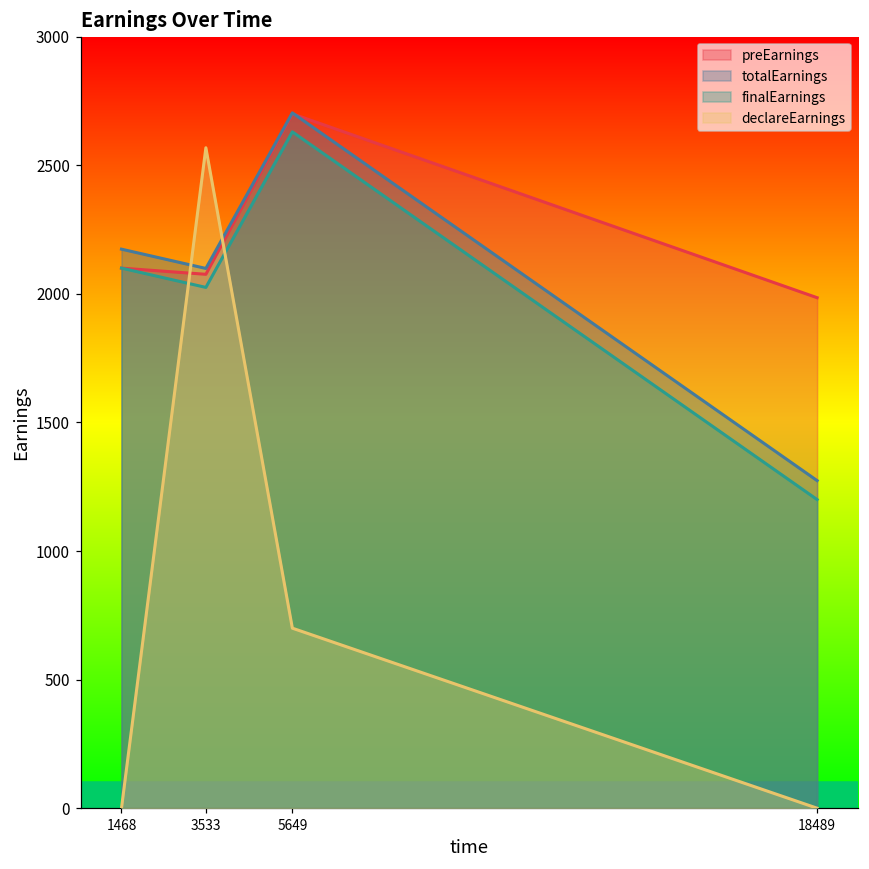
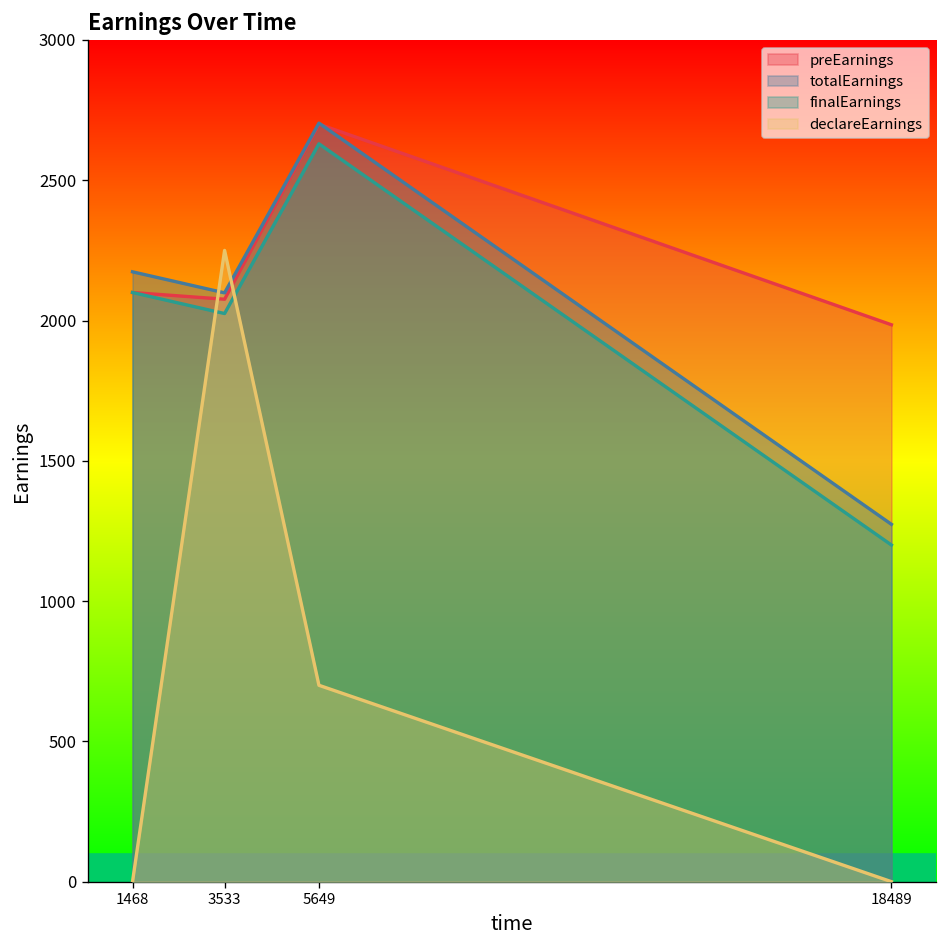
declareEarnings, 3533: 2570 -> 2250
